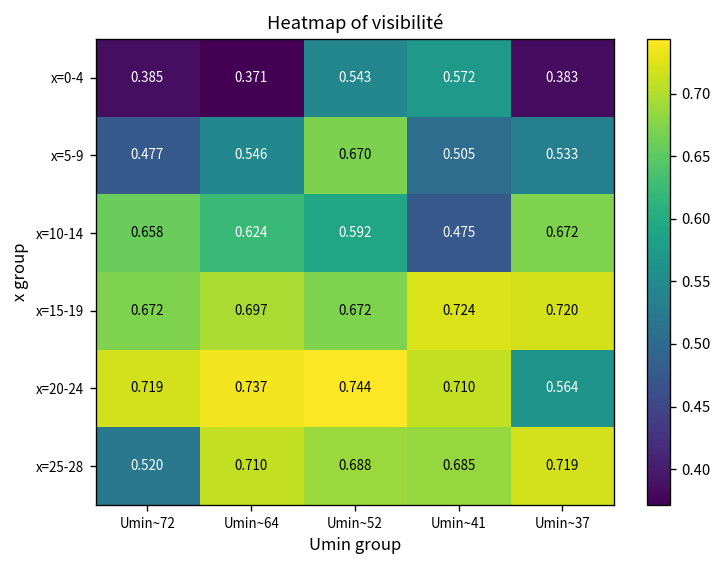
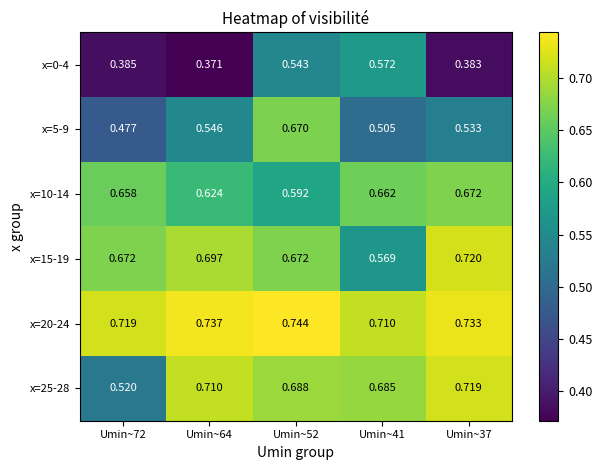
x=10-14, Umin~41: 0.475 -> 0.662
x=15-19, Umin~41: 0.724 -> 0.569
x=20-24, Umin~37: 0.564 -> 0.733
